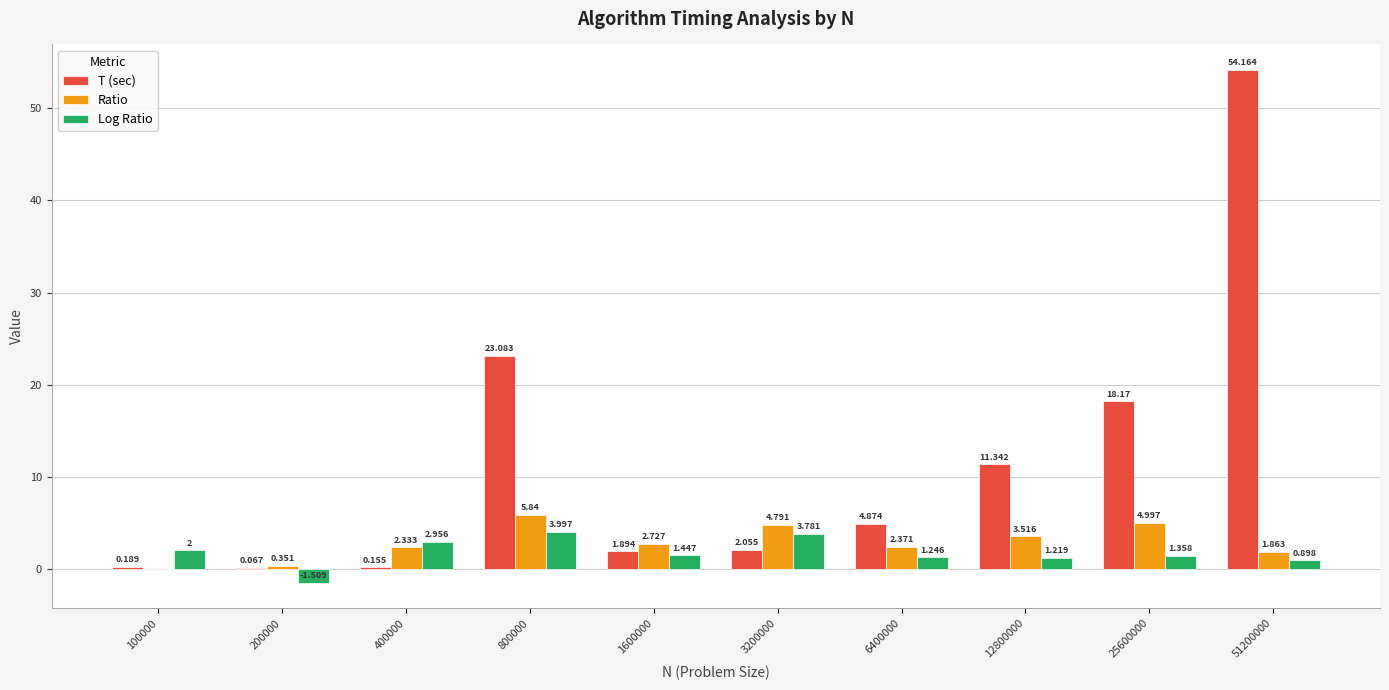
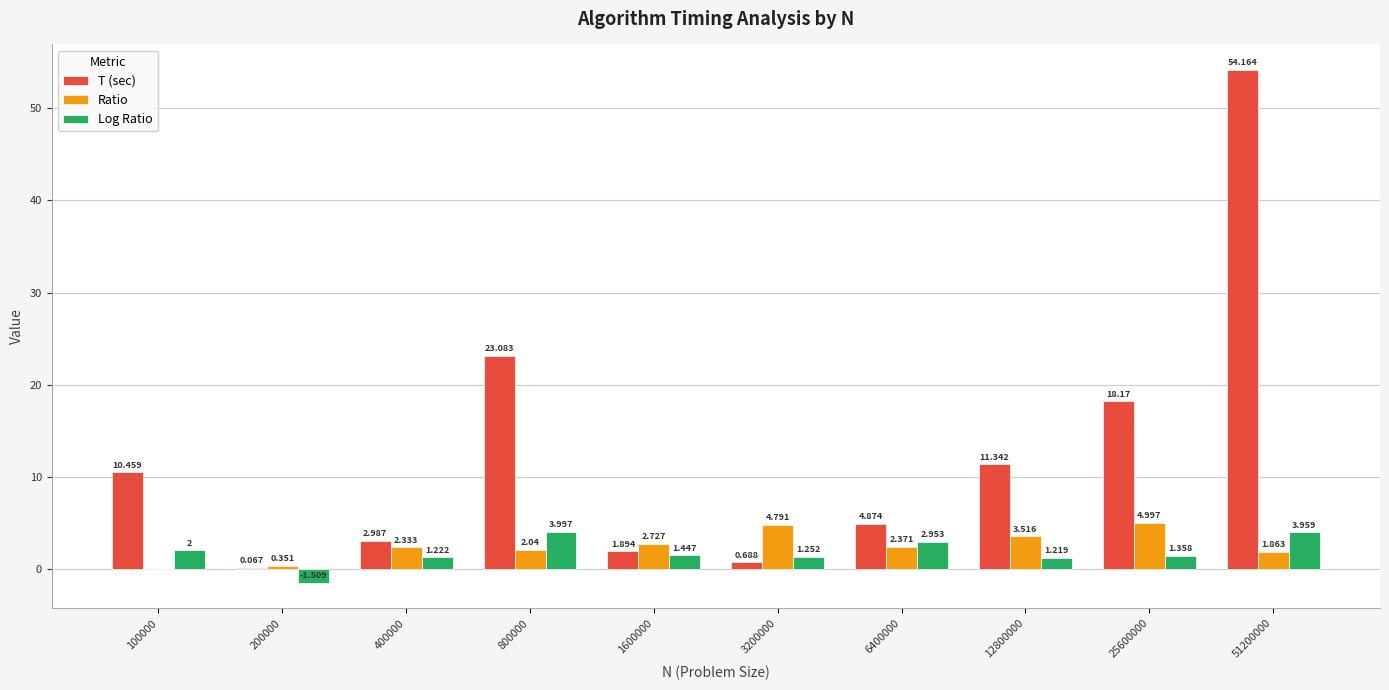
T (sec), 100000: 0.189 -> 10.459
T (sec), 400000: 0.155 -> 2.987
Log Ratio, 400000: 2.956 -> 1.222
Ratio, 800000: 5.84 -> 2.04
T (sec), 3200000: 2.055 -> 0.688
Log Ratio, 3200000: 3.781 -> 1.252
Log Ratio, 6400000: 1.246 -> 2.953
Log Ratio, 51200000: 0.898 -> 3.959
